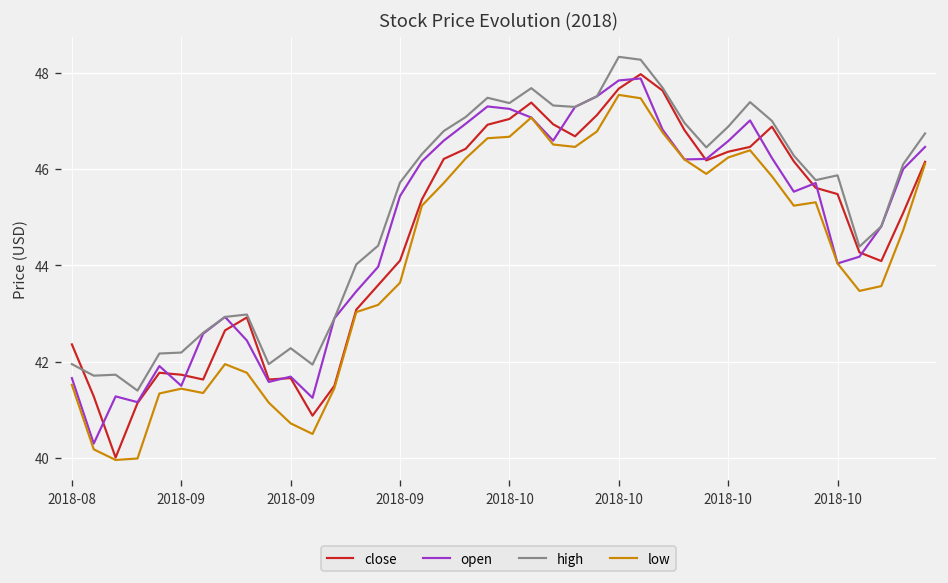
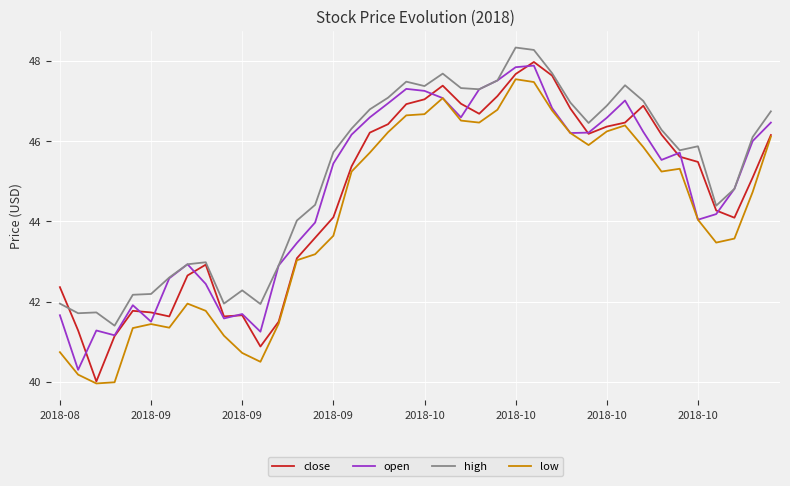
low, 2018-08: 41.5 -> 40.7
